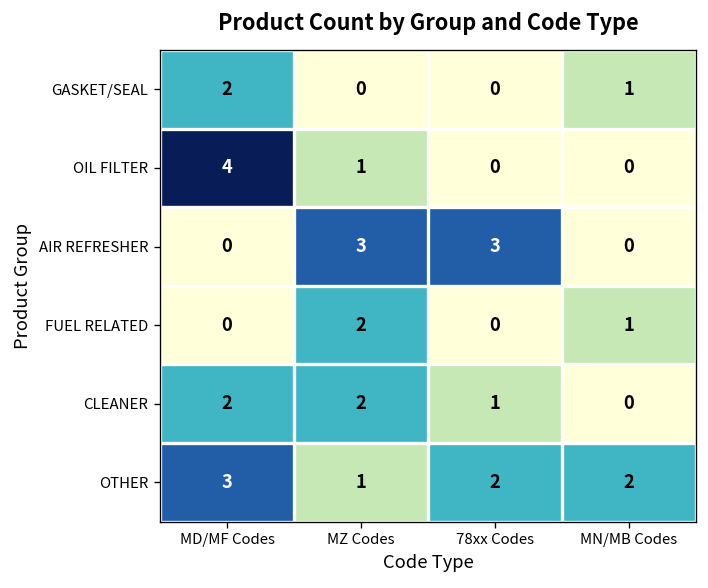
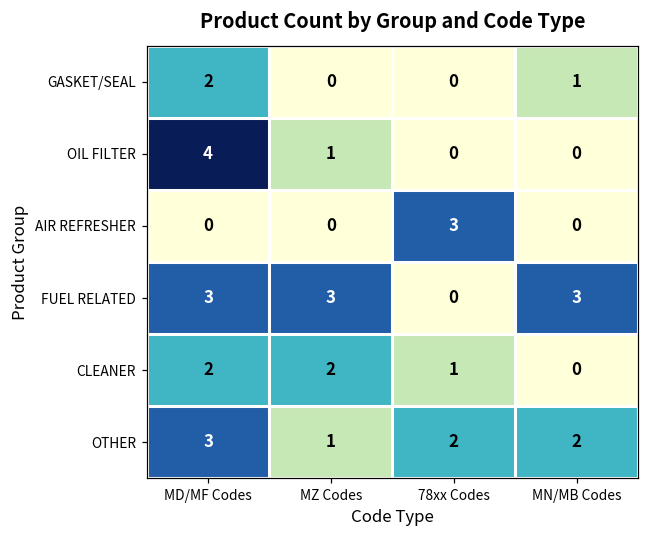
AIR REFRESHER, MZ Codes: 3 -> 0
FUEL RELATED, MD/MF Codes: 0 -> 3
FUEL RELATED, MZ Codes: 2 -> 3
FUEL RELATED, MN/MB Codes: 1 -> 3
